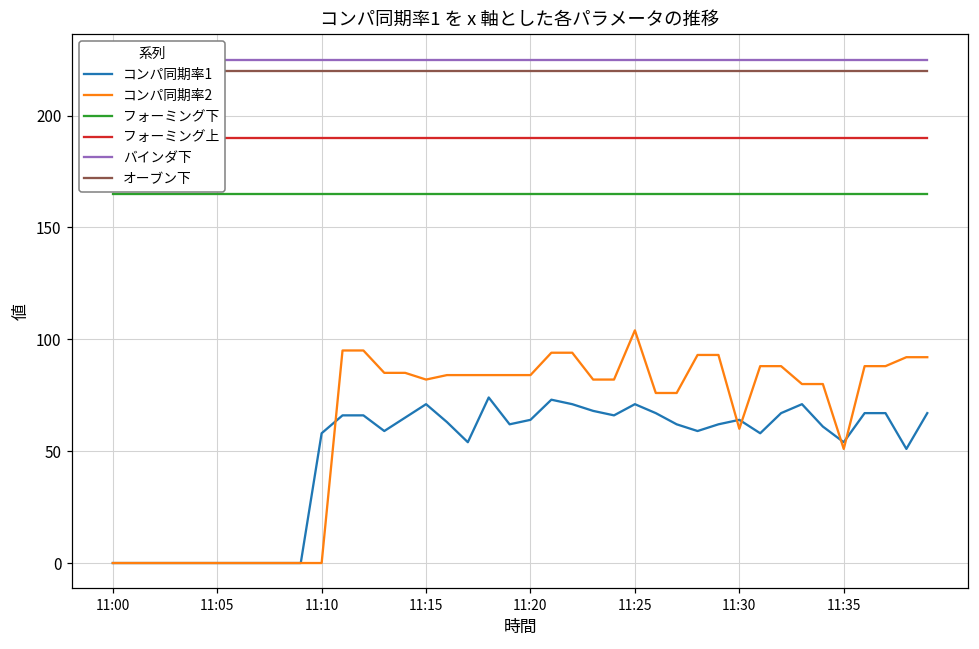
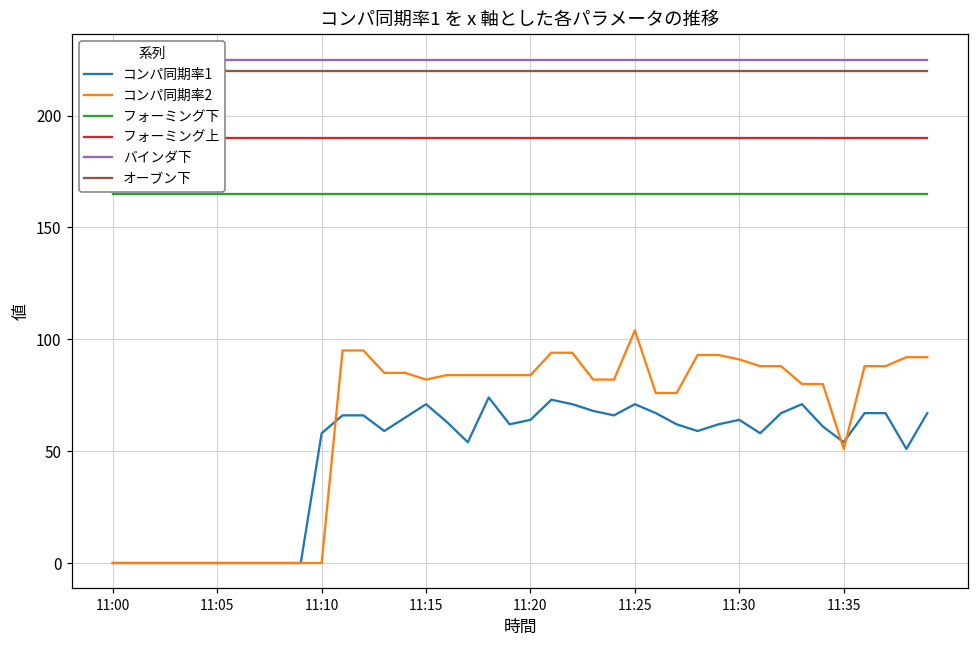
コンパ同期率2, 11:30: 60 -> 91
